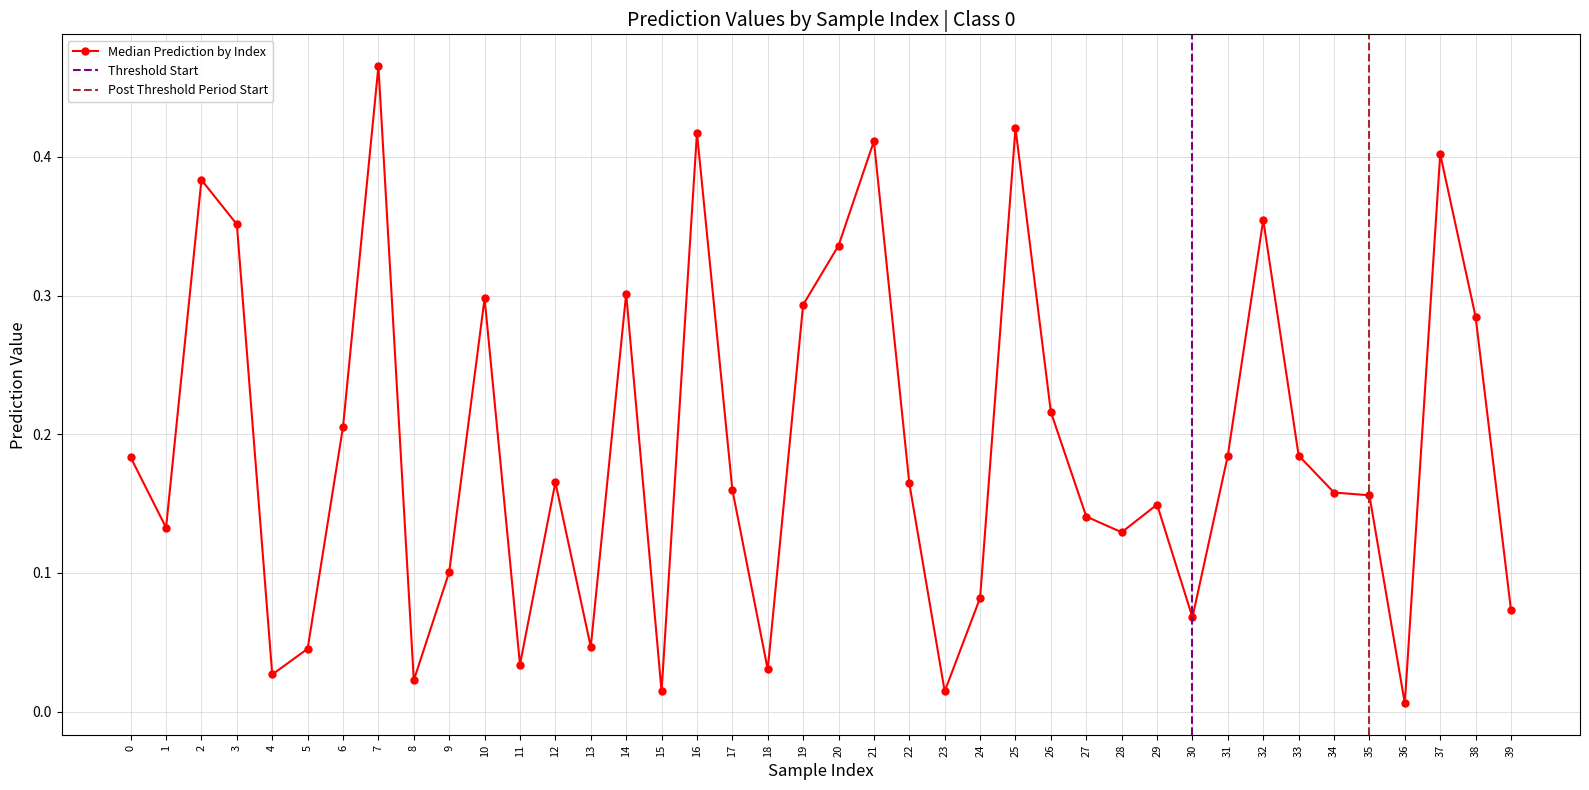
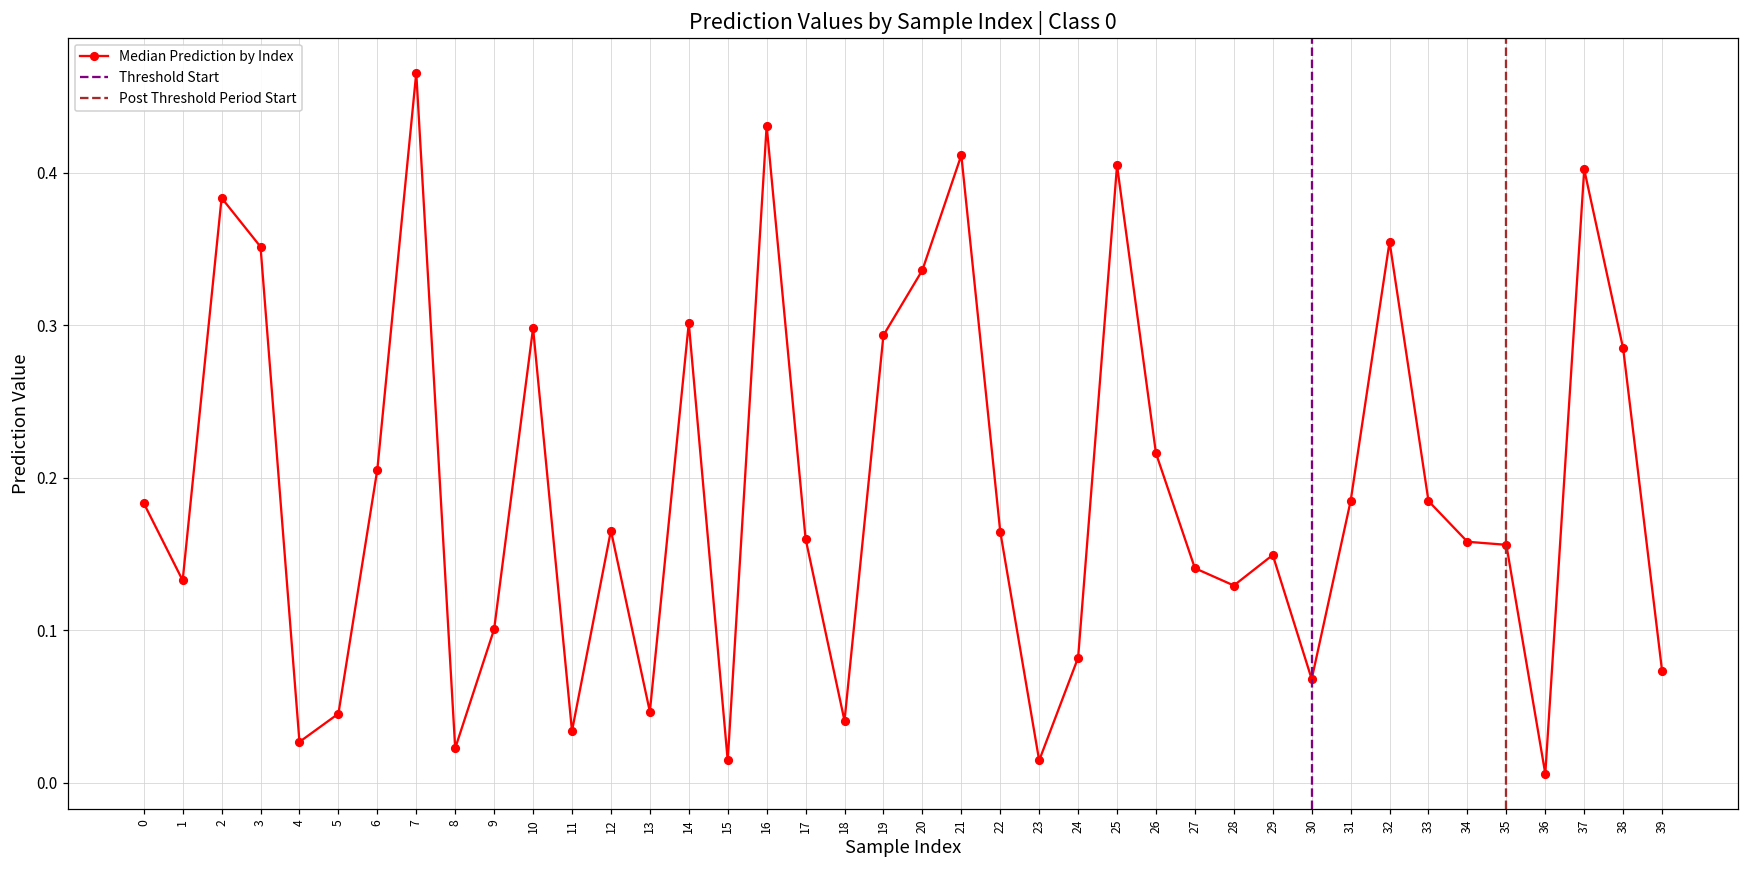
16: 0.417 -> 0.431
18: 0.030 -> 0.041
25: 0.421 -> 0.405
